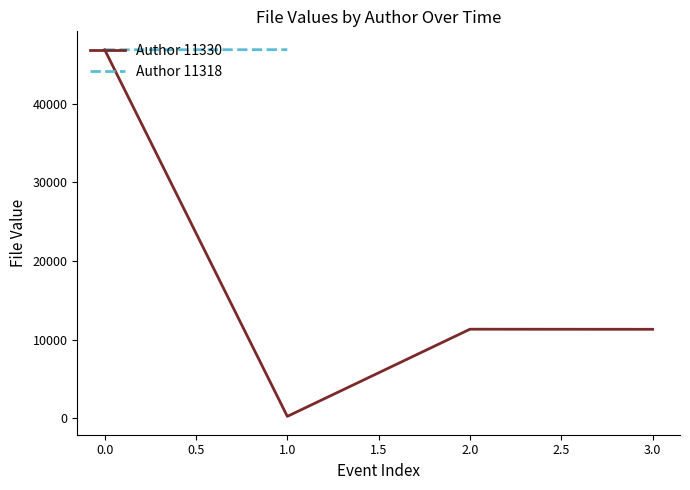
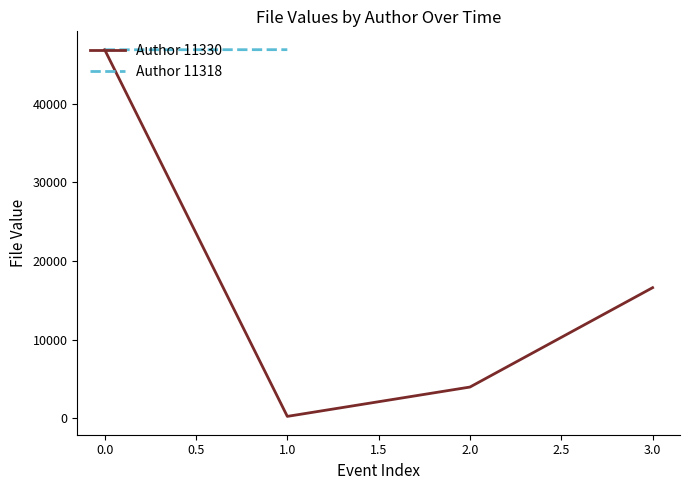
Author 11330, 2.0: 11000 -> 4000
Author 11330, 3.0: 11000 -> 17000
